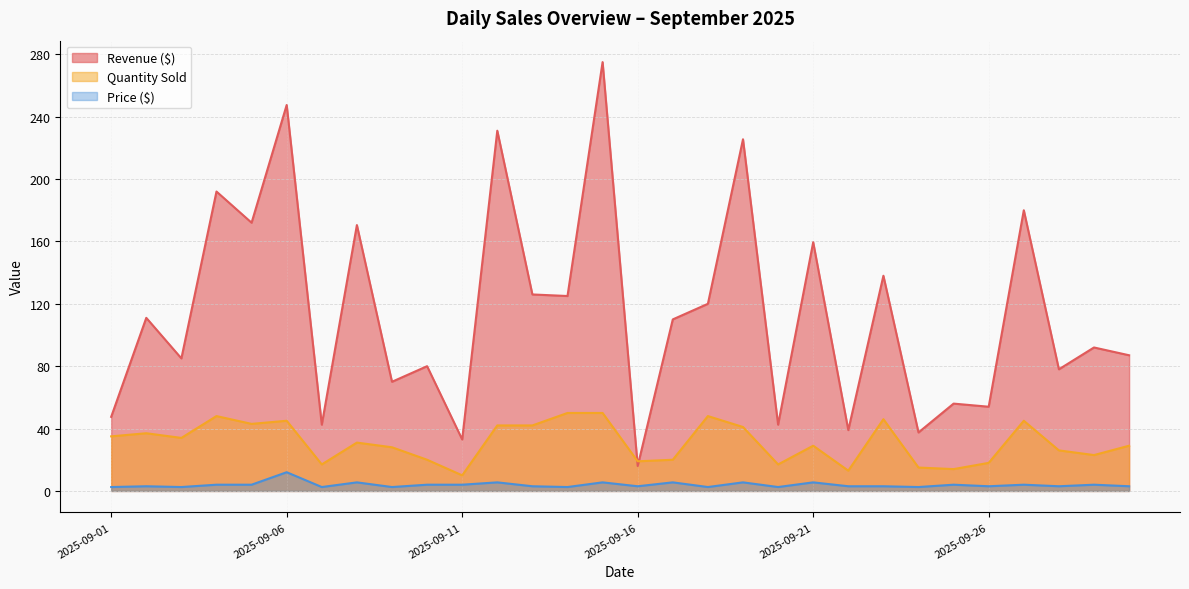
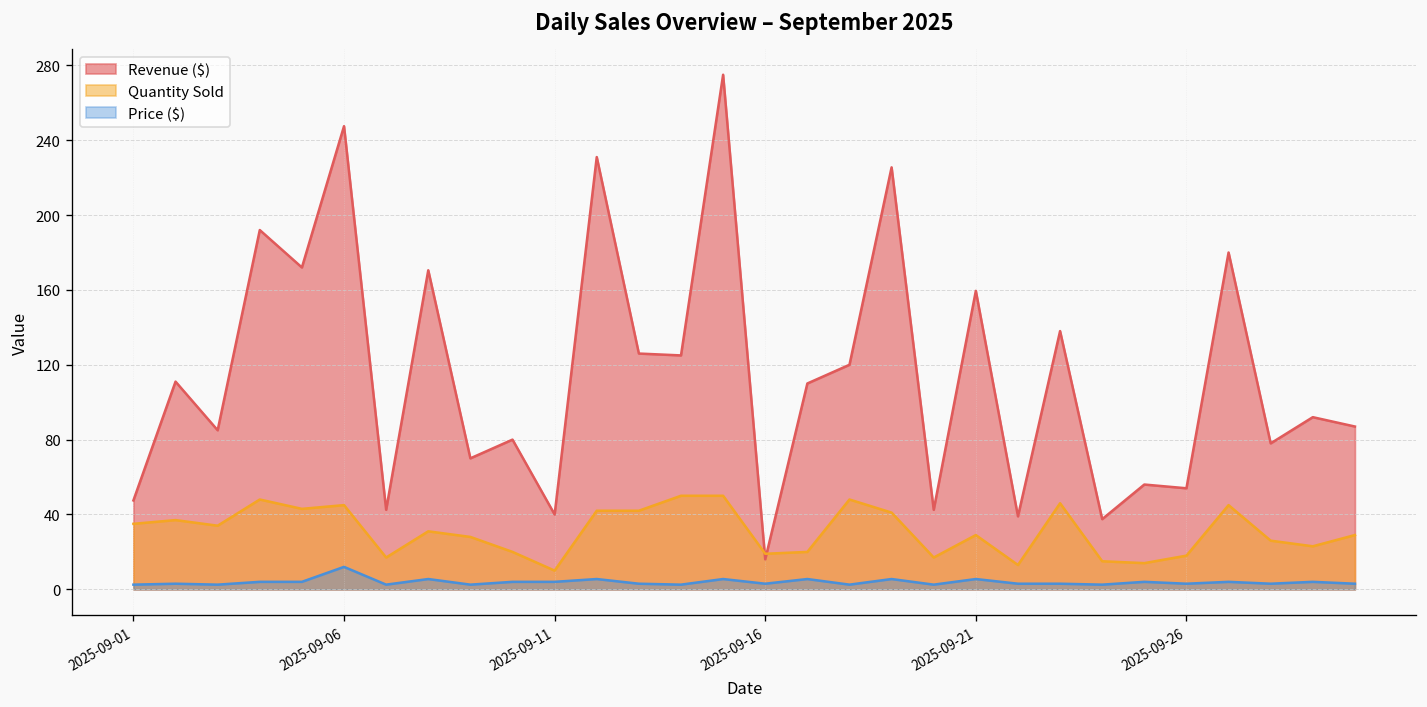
Revenue ($), 2025-09-11: 33 -> 40
